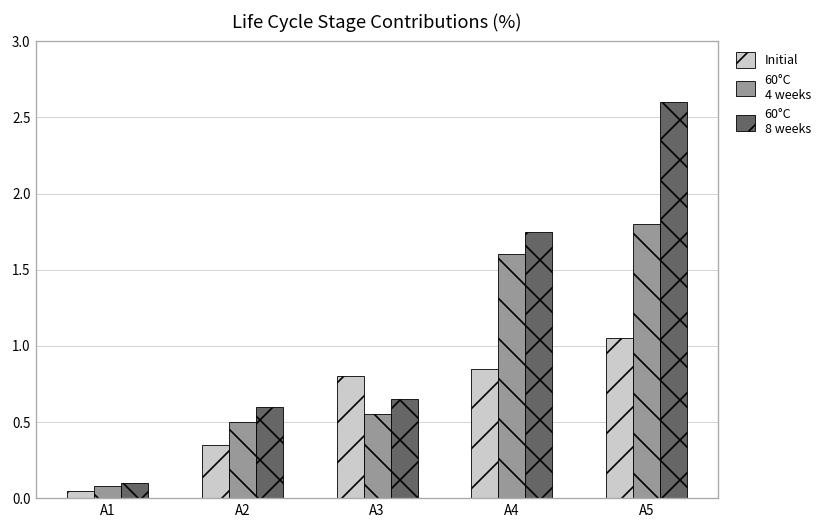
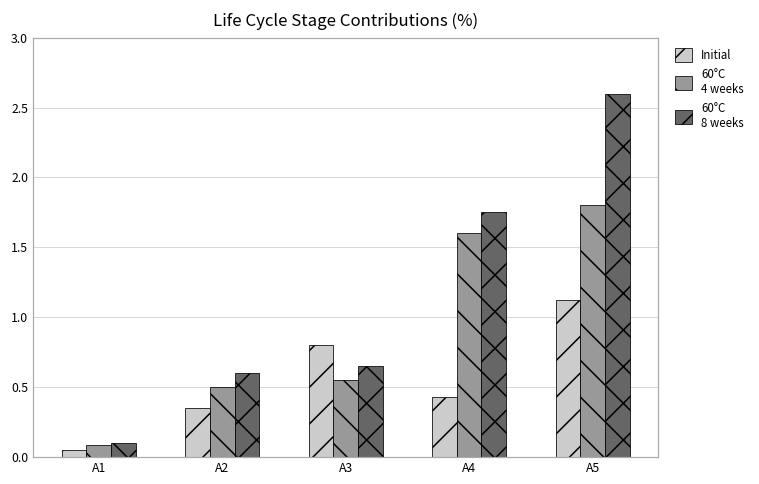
Initial, A4: 0.85 -> 0.43
Initial, A5: 1.05 -> 1.12
